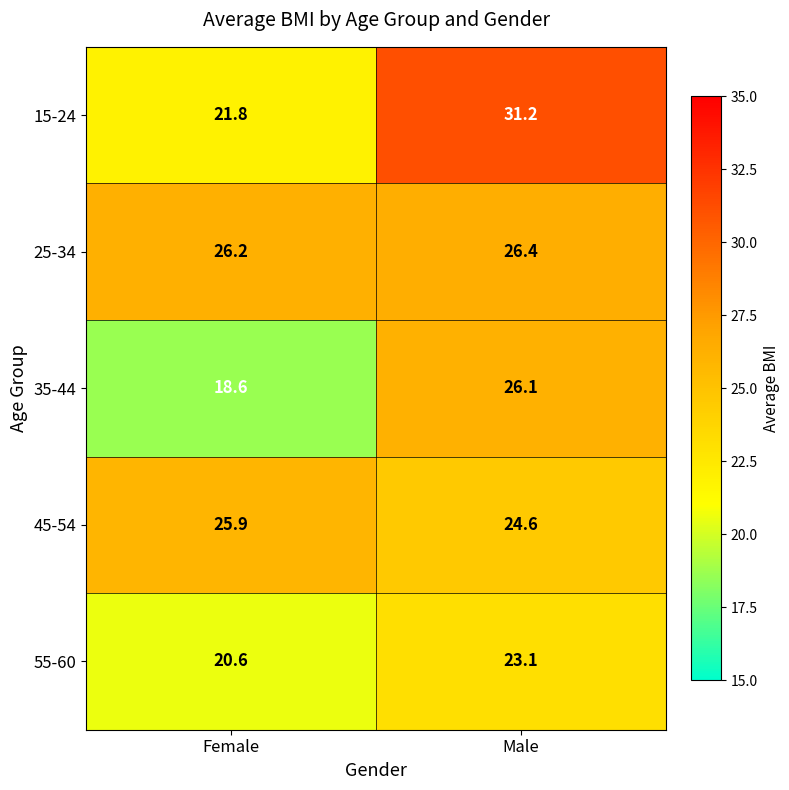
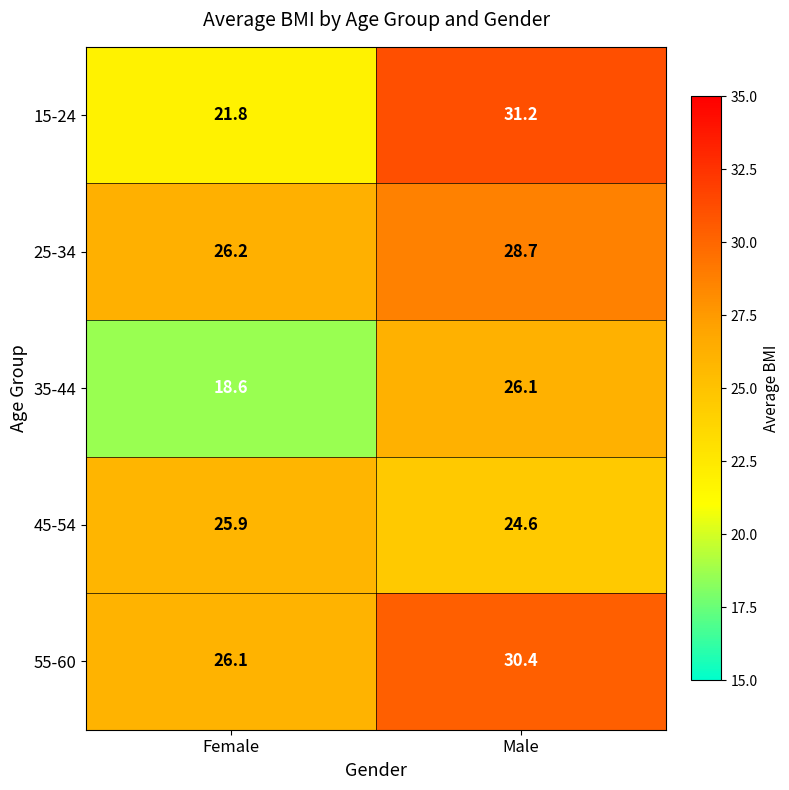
25-34, Male: 26.4 -> 28.7
55-60, Female: 20.6 -> 26.1
55-60, Male: 23.1 -> 30.4
